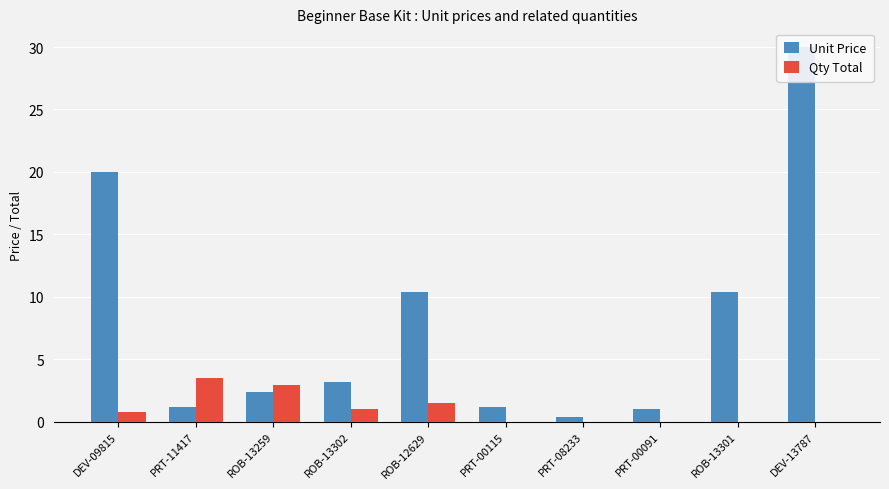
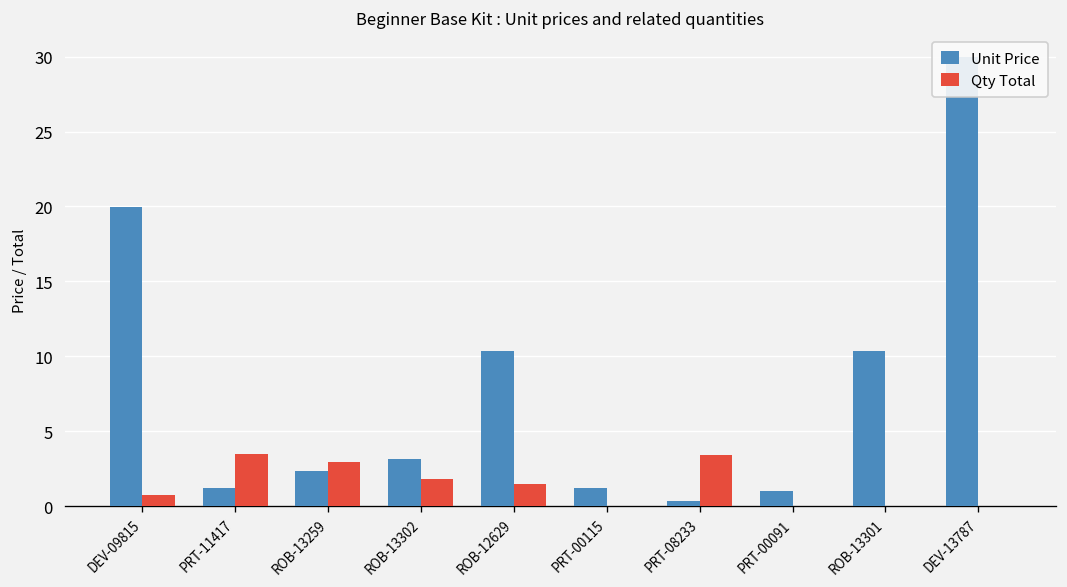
Qty Total, ROB-13302: 1.0 -> 1.8
Qty Total, PRT-08233: 0.0 -> 3.4
